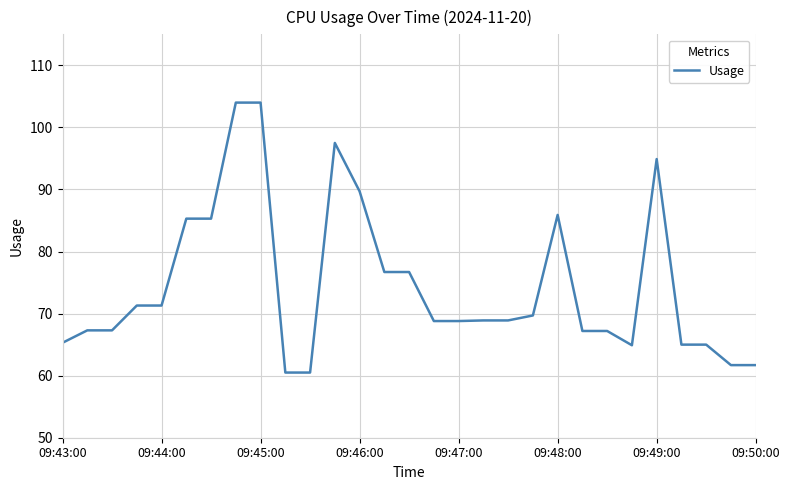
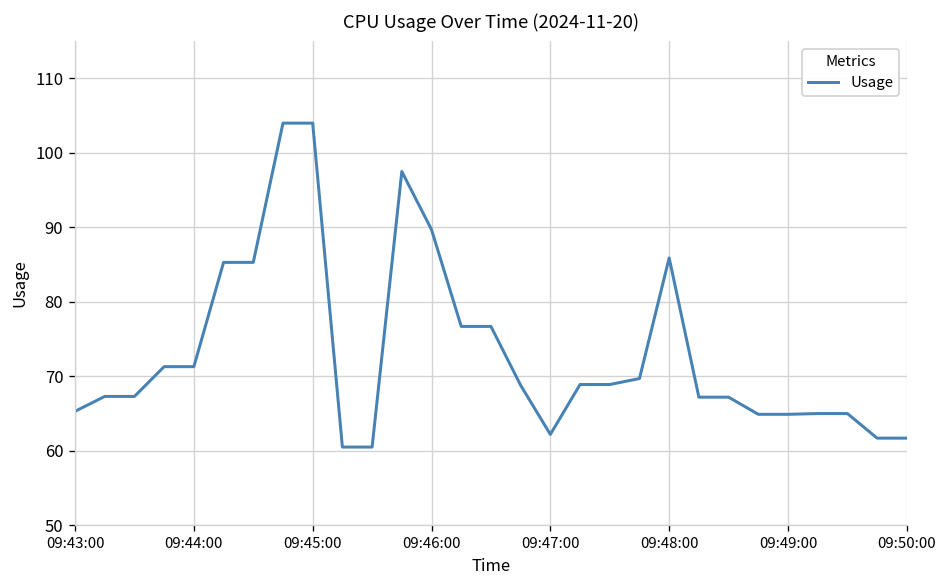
09:47:00: 69 -> 62
09:49:00: 95 -> 65
